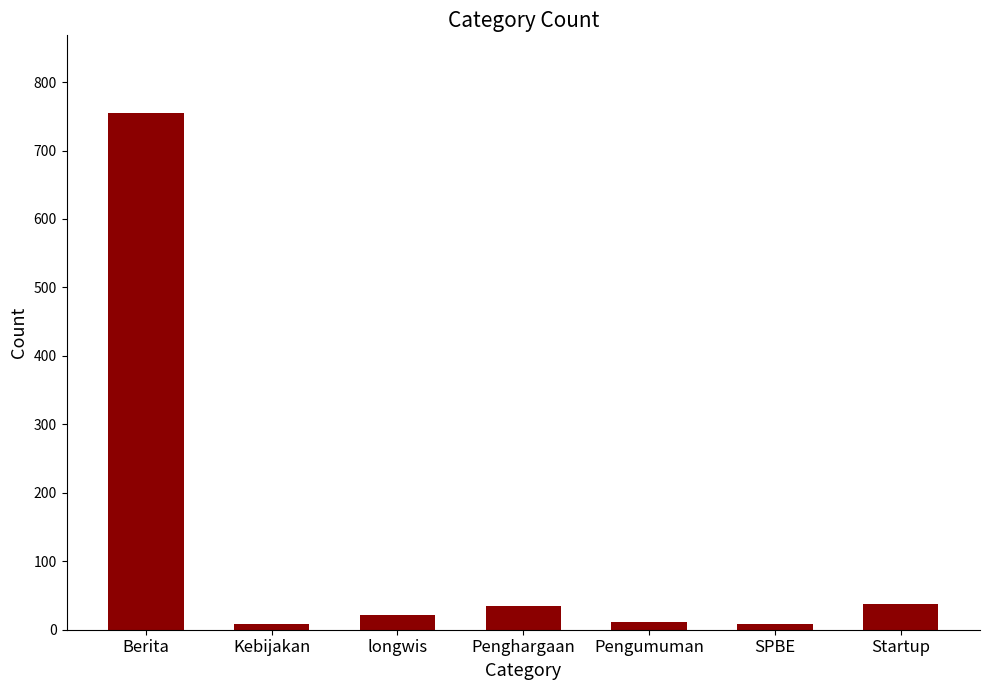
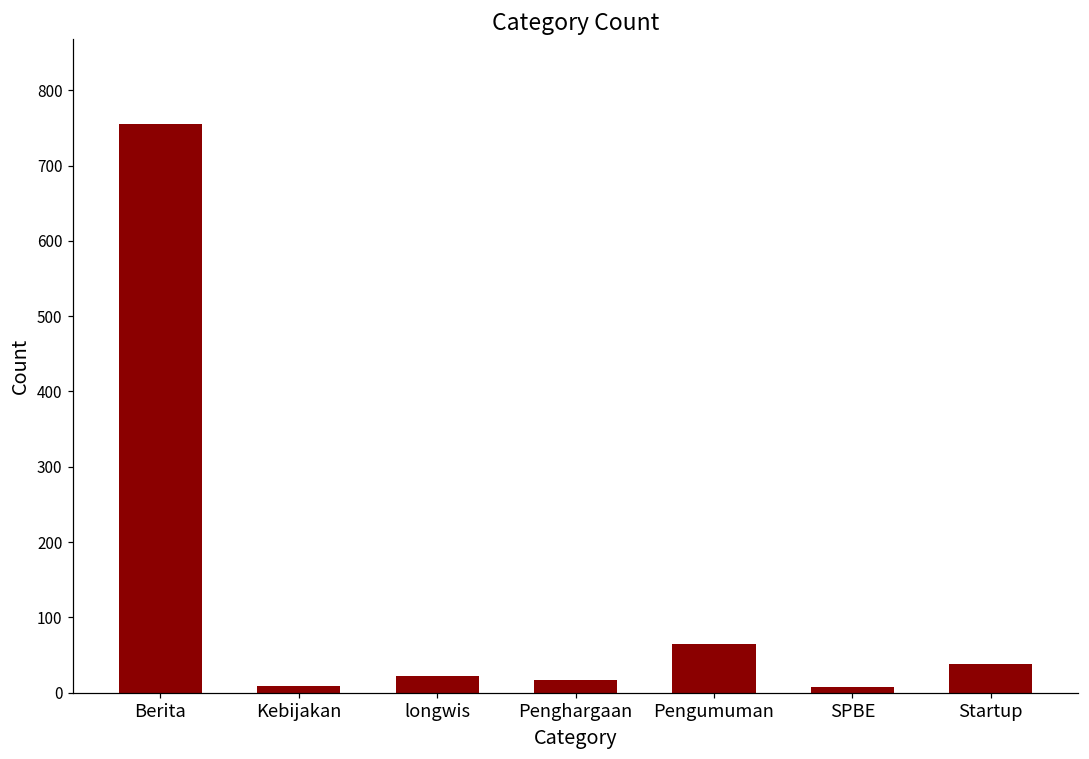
Penghargaan: 40 -> 20
Pengumuman: 10 -> 60
